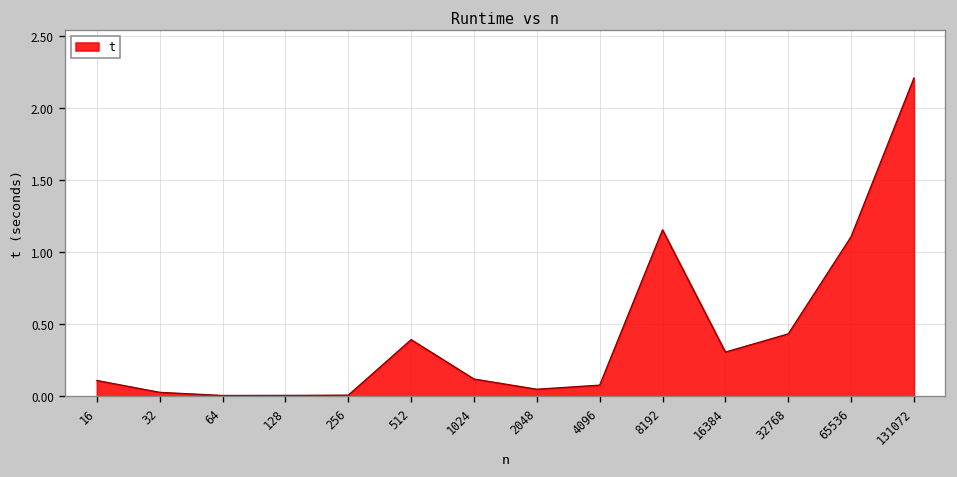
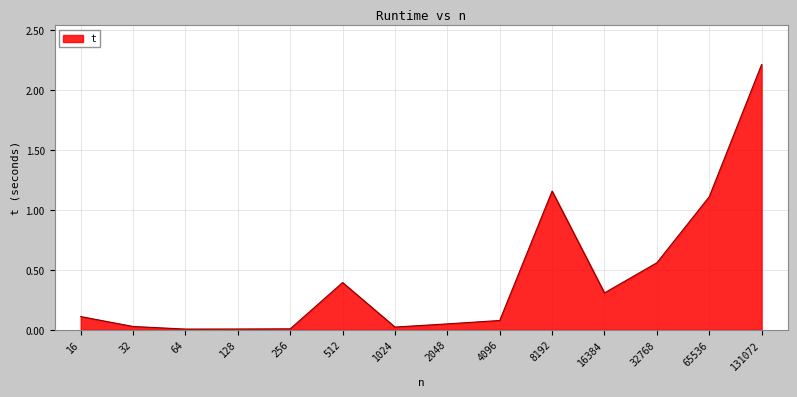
1024: 0.12 -> 0.02
32768: 0.43 -> 0.56
